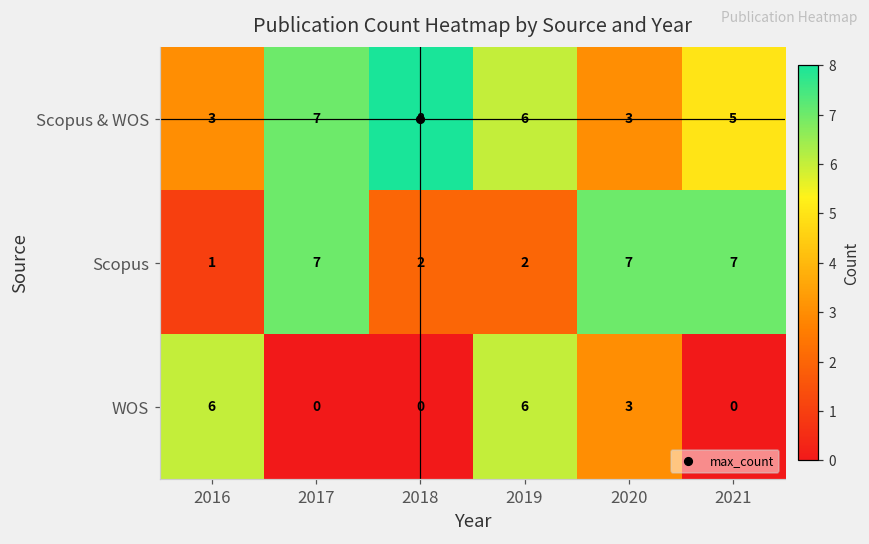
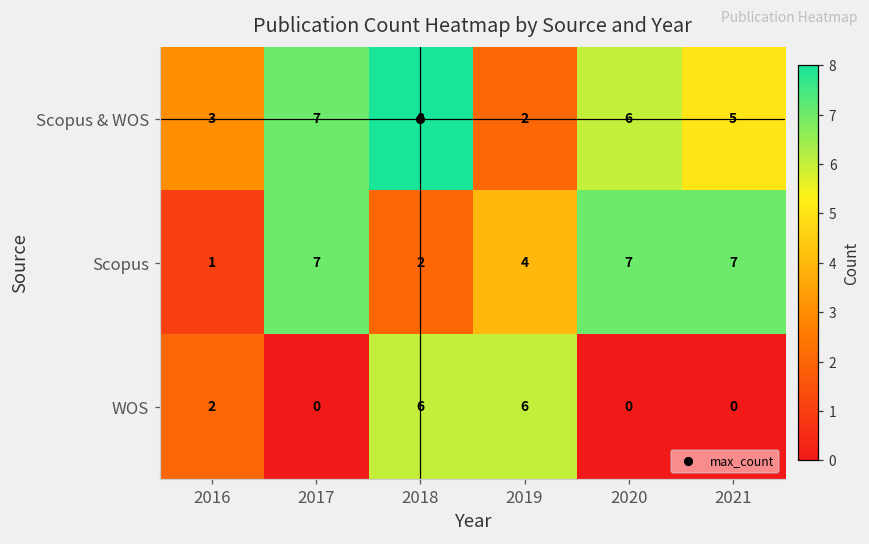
Scopus & WOS, 2019: 6 -> 2
Scopus & WOS, 2020: 3 -> 6
Scopus, 2019: 2 -> 4
WOS, 2016: 6 -> 2
WOS, 2018: 0 -> 6
WOS, 2020: 3 -> 0
